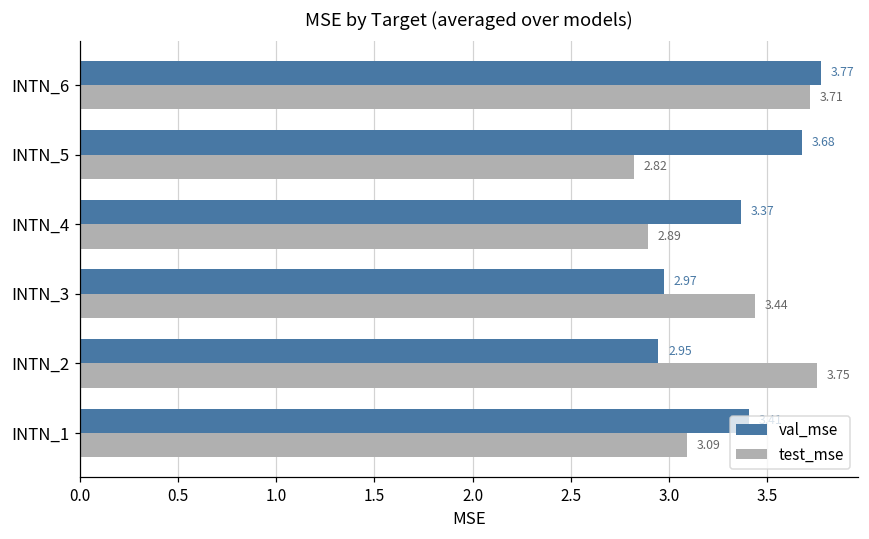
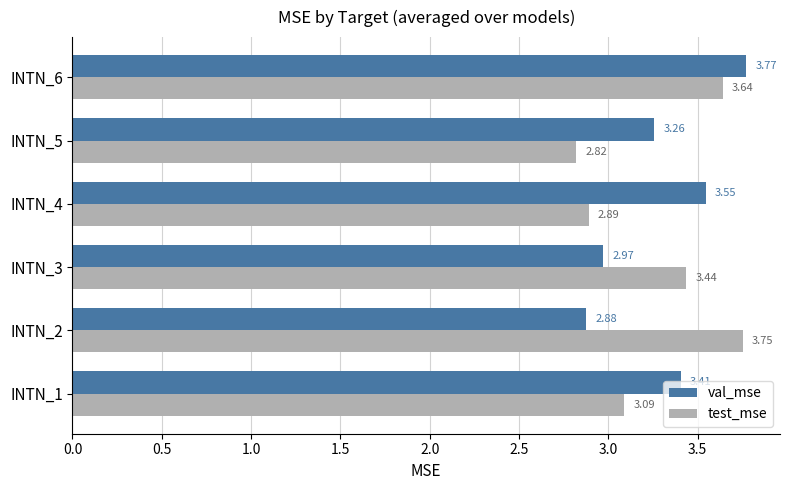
test_mse, INTN_6: 3.71 -> 3.64
val_mse, INTN_5: 3.68 -> 3.26
val_mse, INTN_4: 3.37 -> 3.55
val_mse, INTN_2: 2.95 -> 2.88
